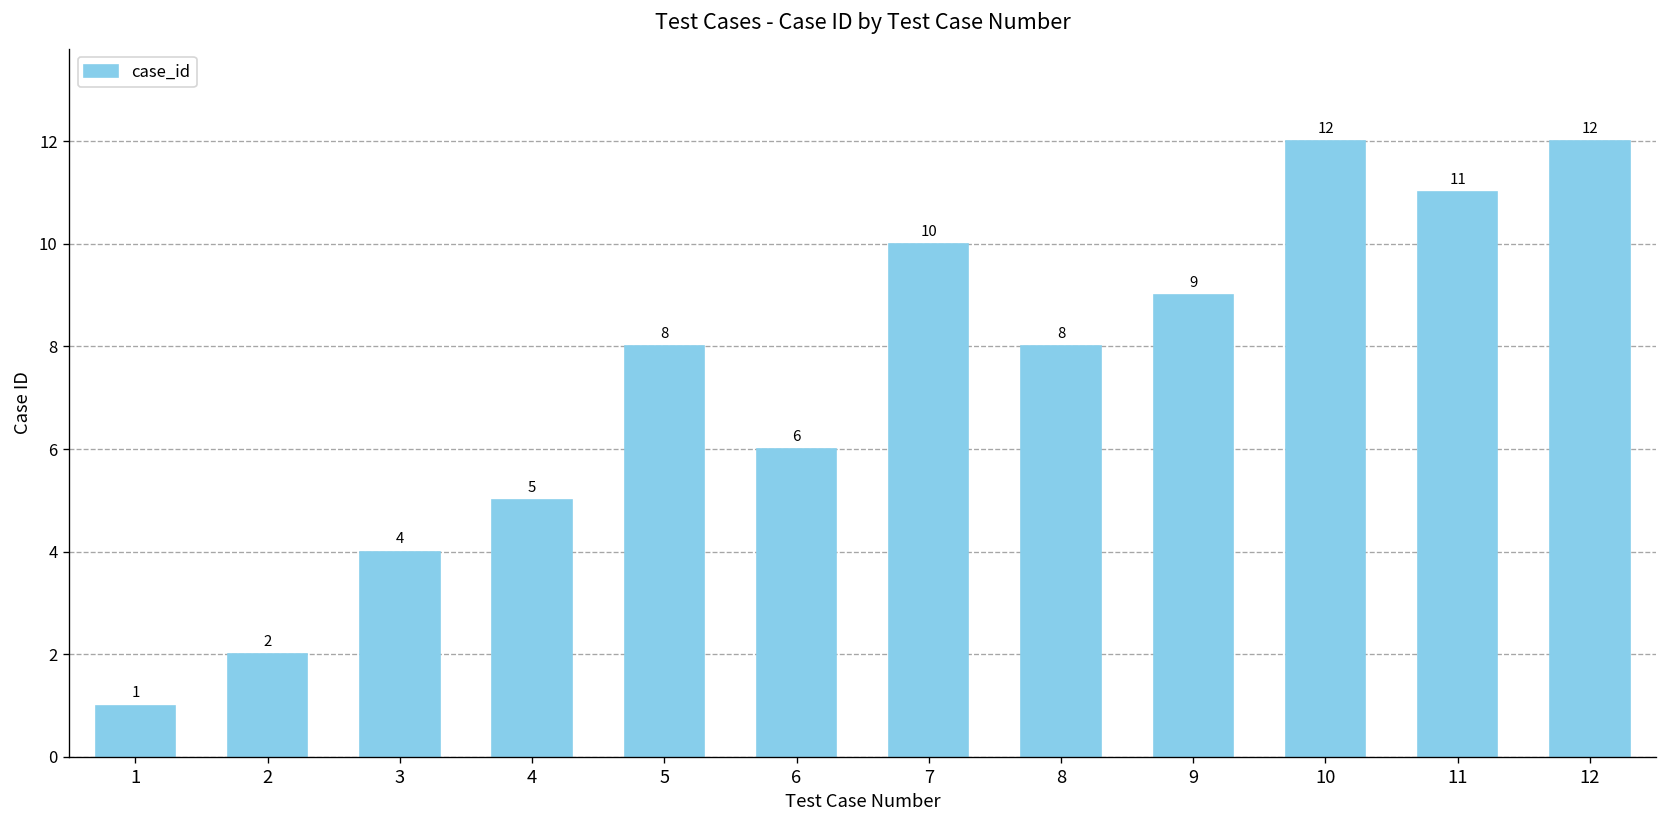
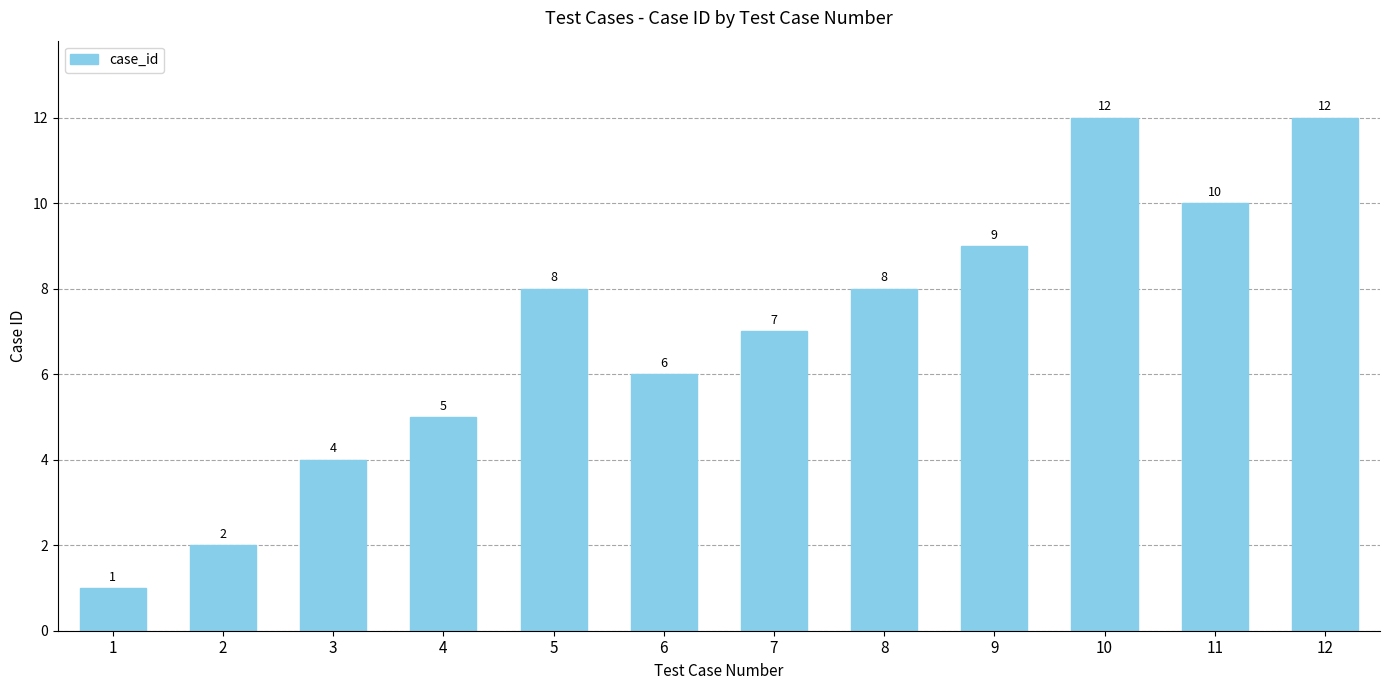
7: 10 -> 7
11: 11 -> 10
